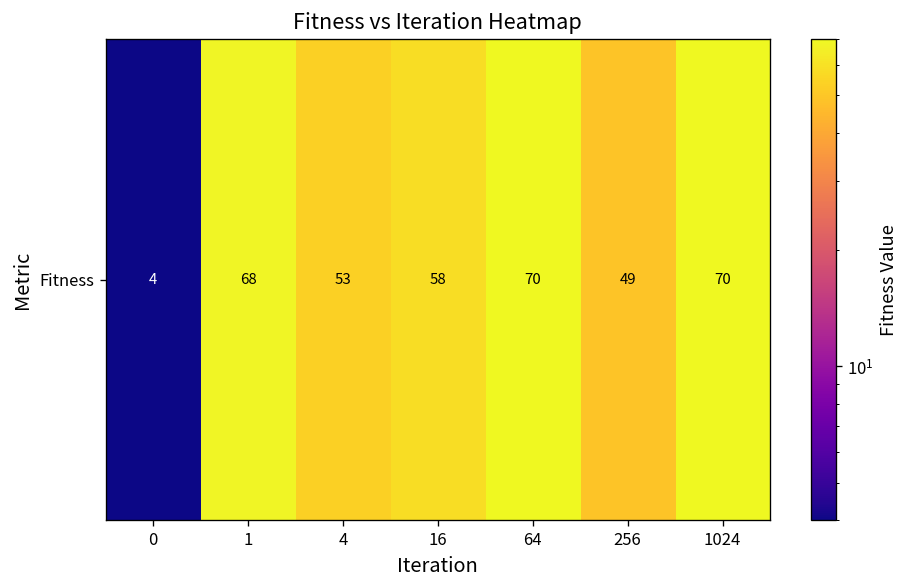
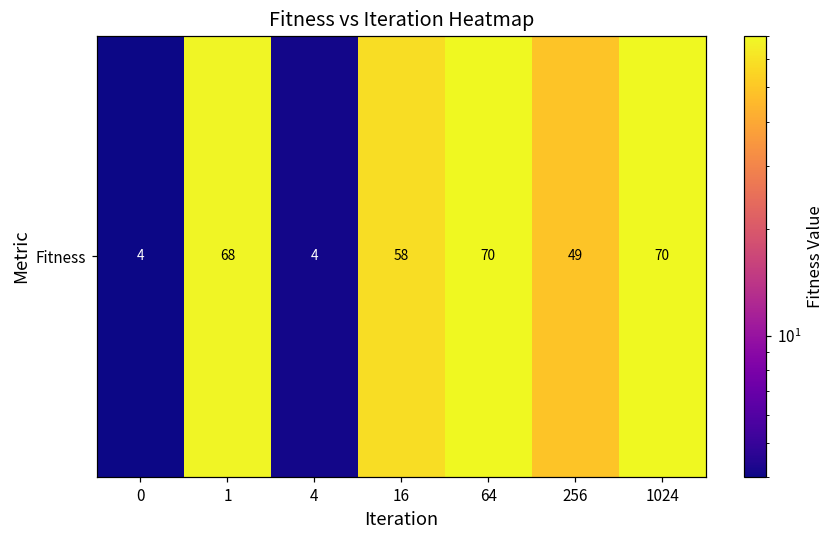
Fitness, 4: 53 -> 4
